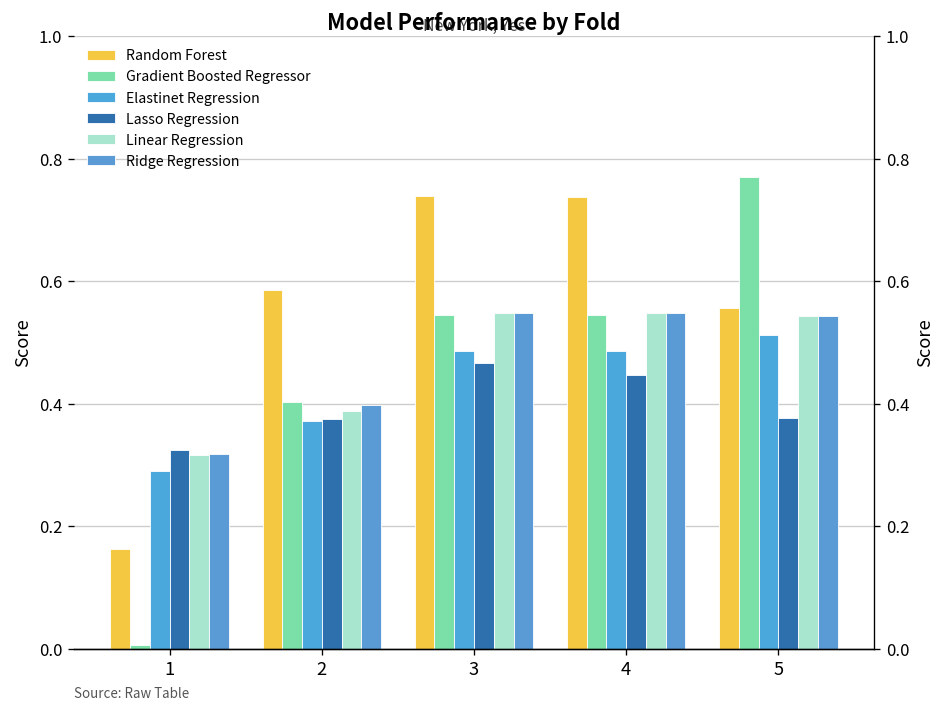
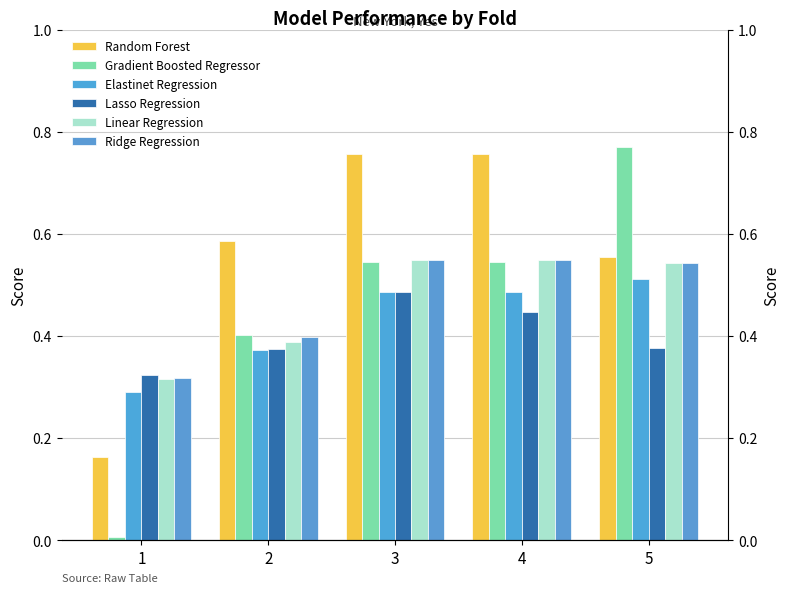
Random Forest, 3: 0.74 -> 0.76
Lasso Regression, 3: 0.47 -> 0.49
Random Forest, 4: 0.74 -> 0.76
